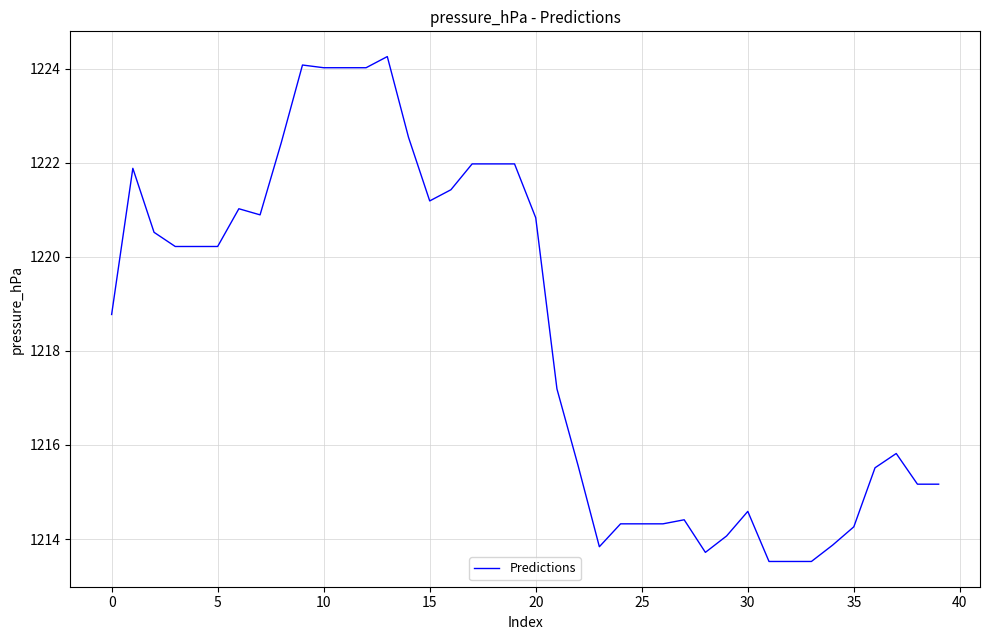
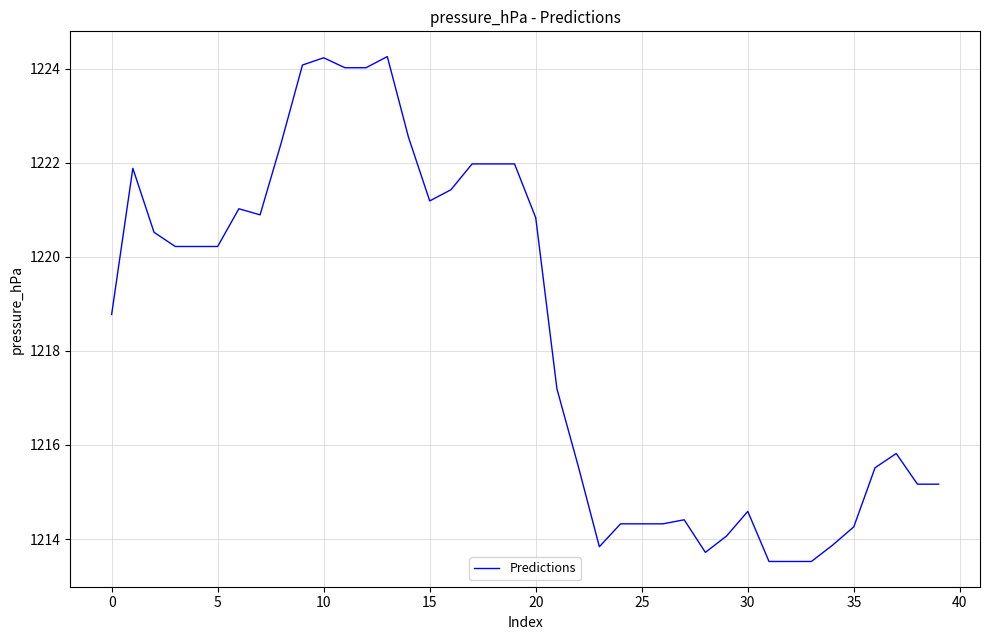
10: 1224.0 -> 1224.2
